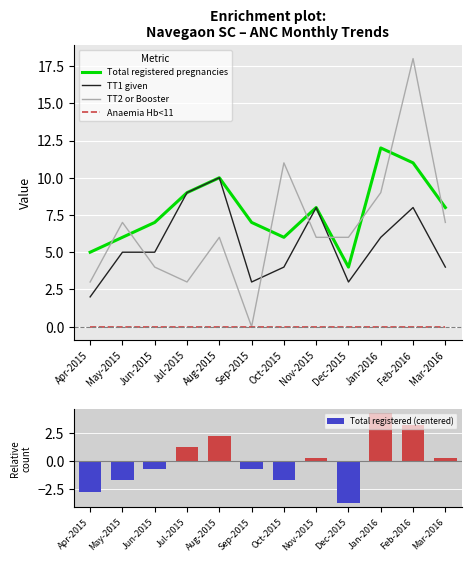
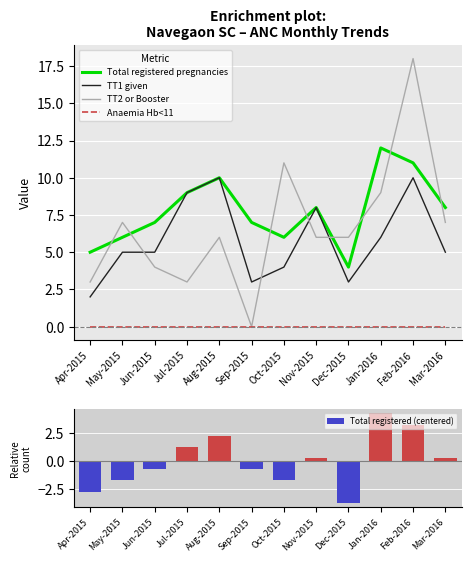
Enrichment plot: Navegaon SC – ANC Monthly Trends, TT1 given, Feb-2016: 8 -> 10
Enrichment plot: Navegaon SC – ANC Monthly Trends, TT1 given, Mar-2016: 4 -> 5
